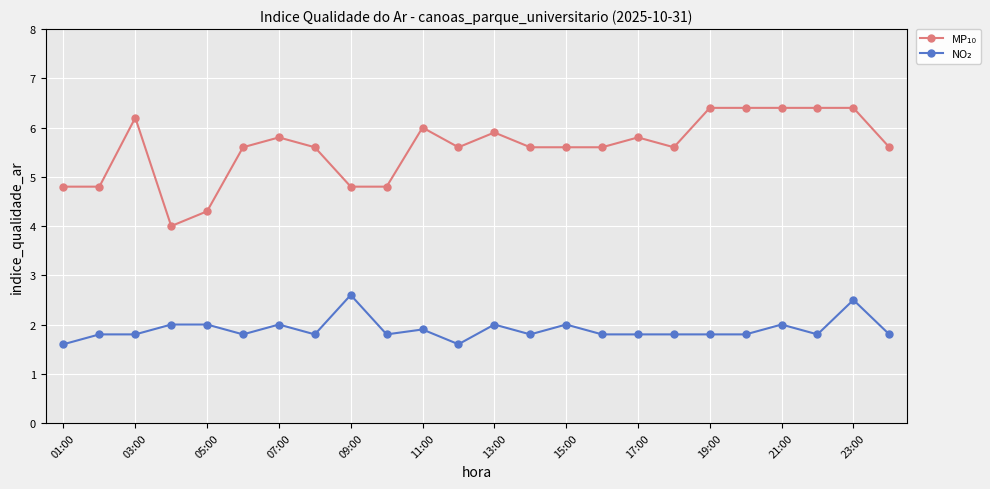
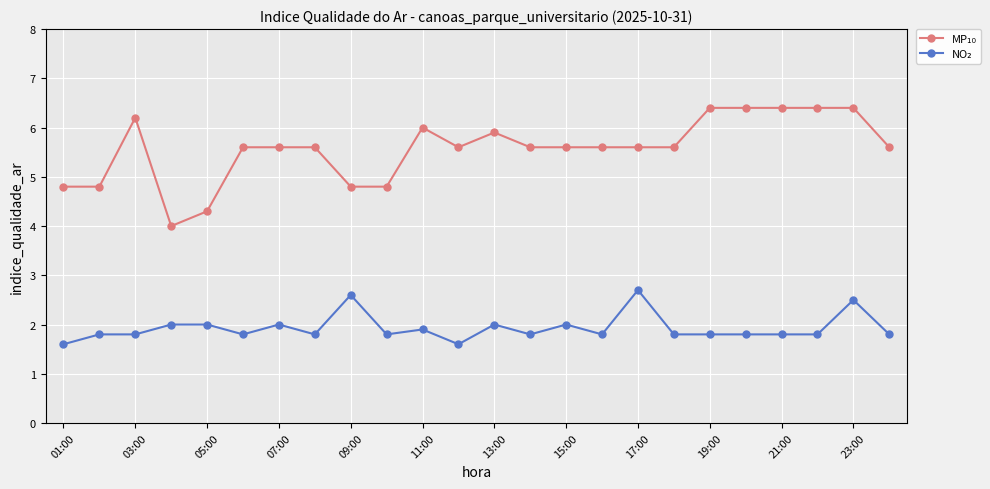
MP₁₀, 07:00: 5.8 -> 5.6
MP₁₀, 17:00: 5.8 -> 5.6
NO₂, 17:00: 1.8 -> 2.7
NO₂, 21:00: 2.0 -> 1.8
